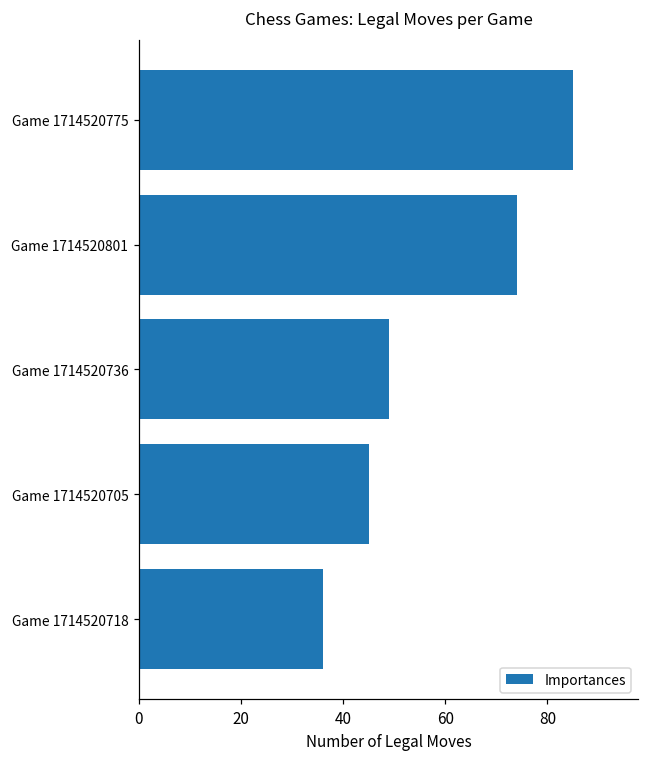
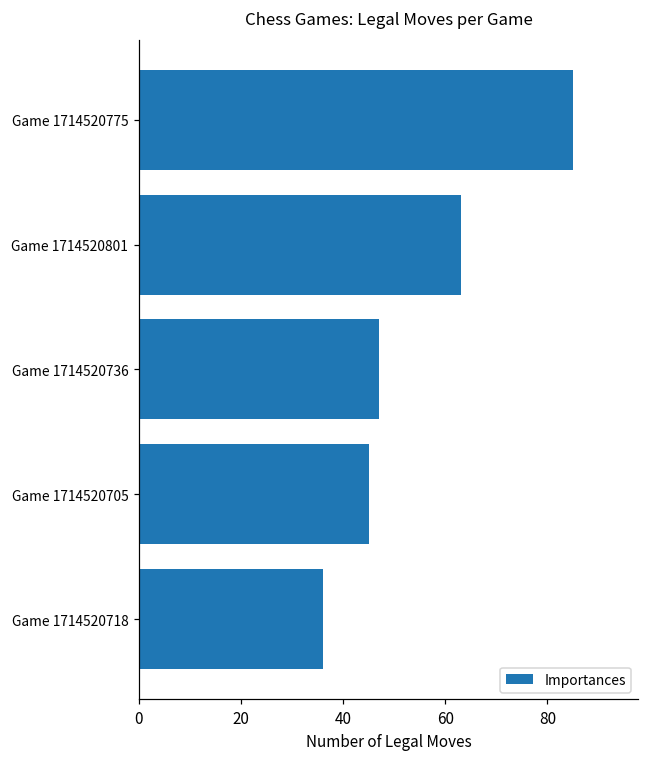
Game 1714520801: 74 -> 63
Game 1714520736: 49 -> 47
